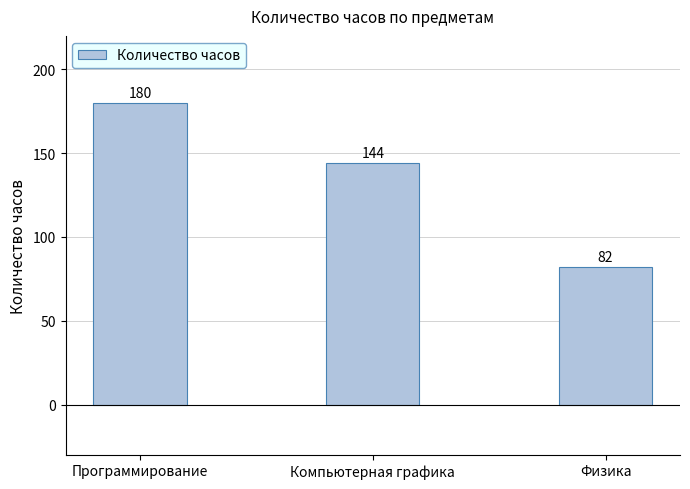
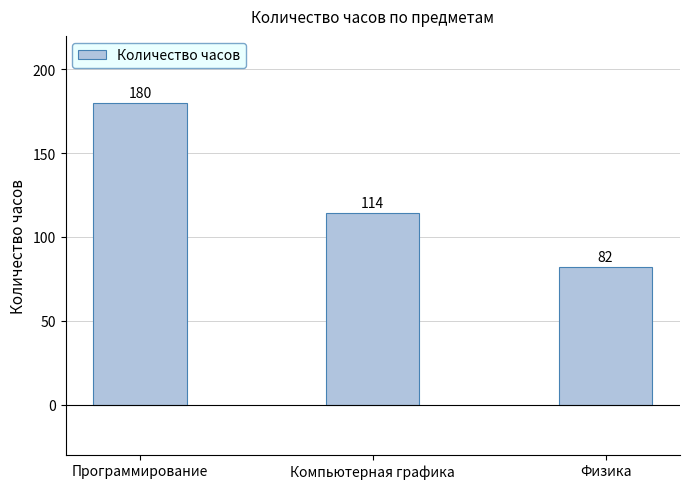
Компьютерная графика: 144 -> 114
